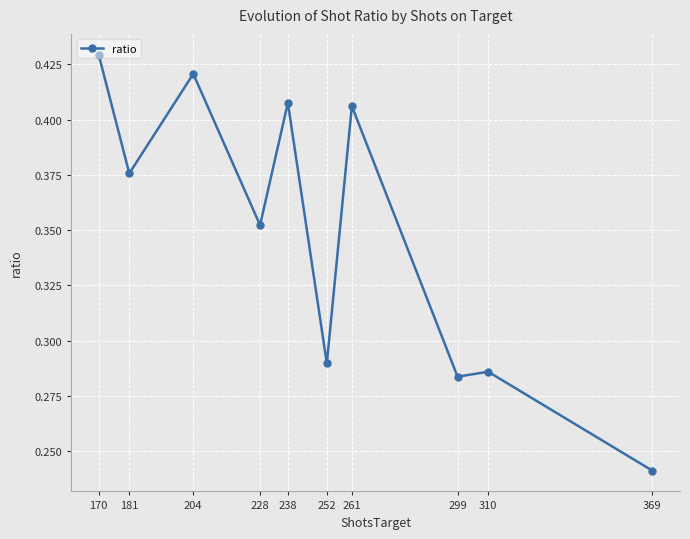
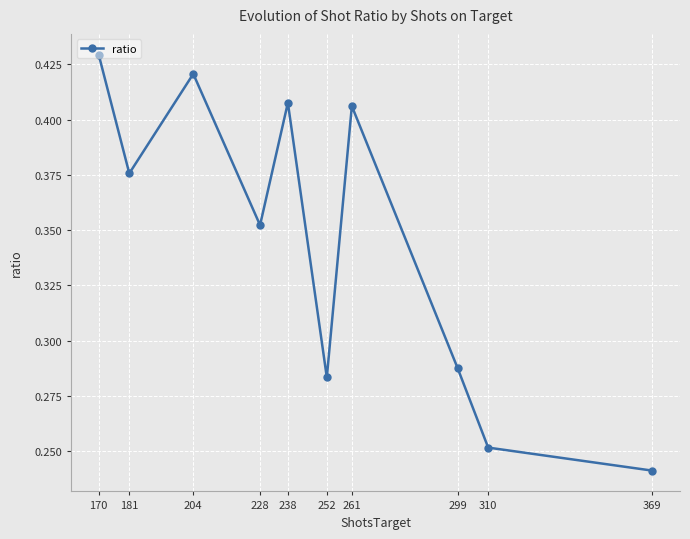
252: 0.290 -> 0.283
299: 0.284 -> 0.288
310: 0.286 -> 0.252
